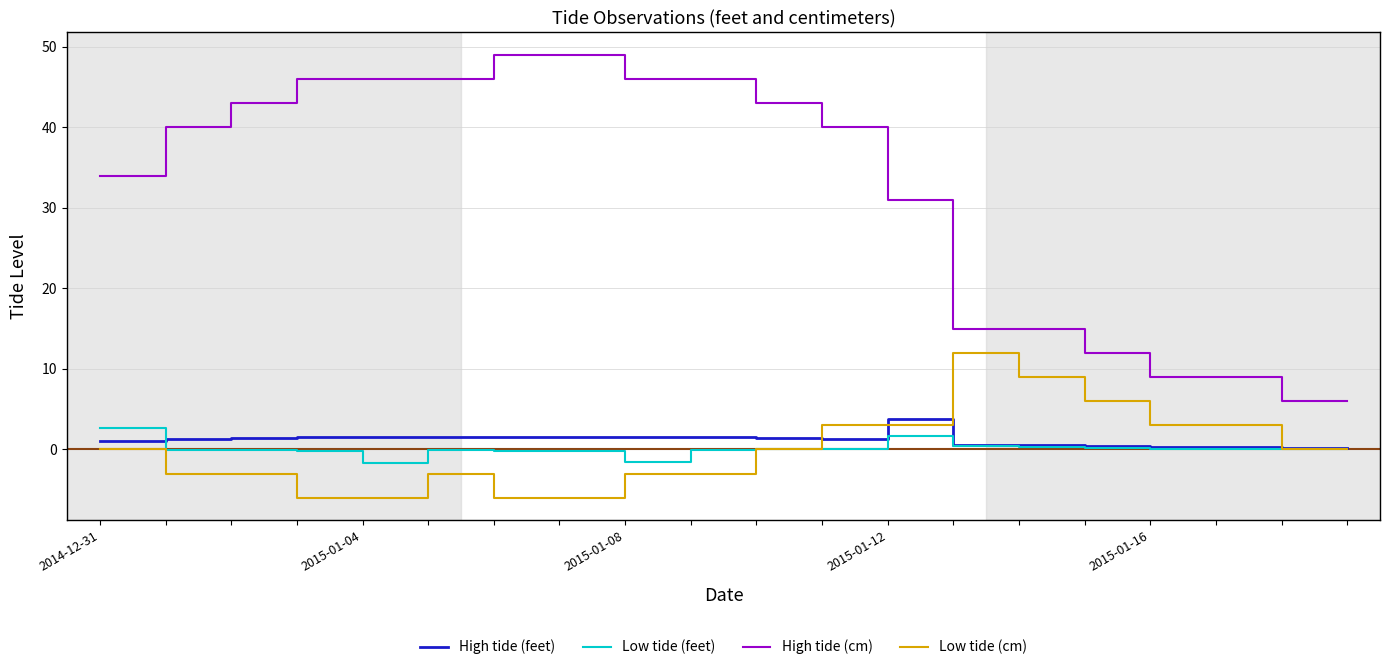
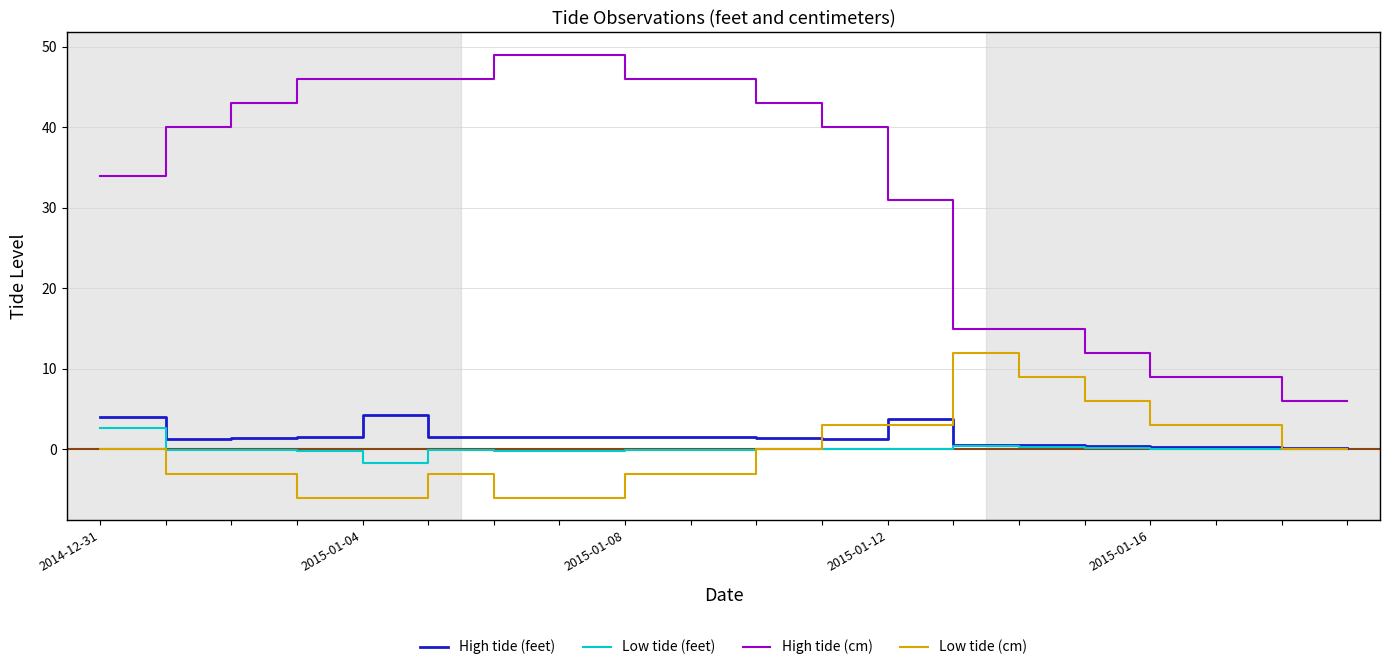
High tide (feet), 2014-12-31: 1 -> 4
High tide (feet), 2015-01-04: 2 -> 4
Low tide (feet), 2015-01-08: -2 -> 0
Low tide (feet), 2015-01-12: 2 -> 0
